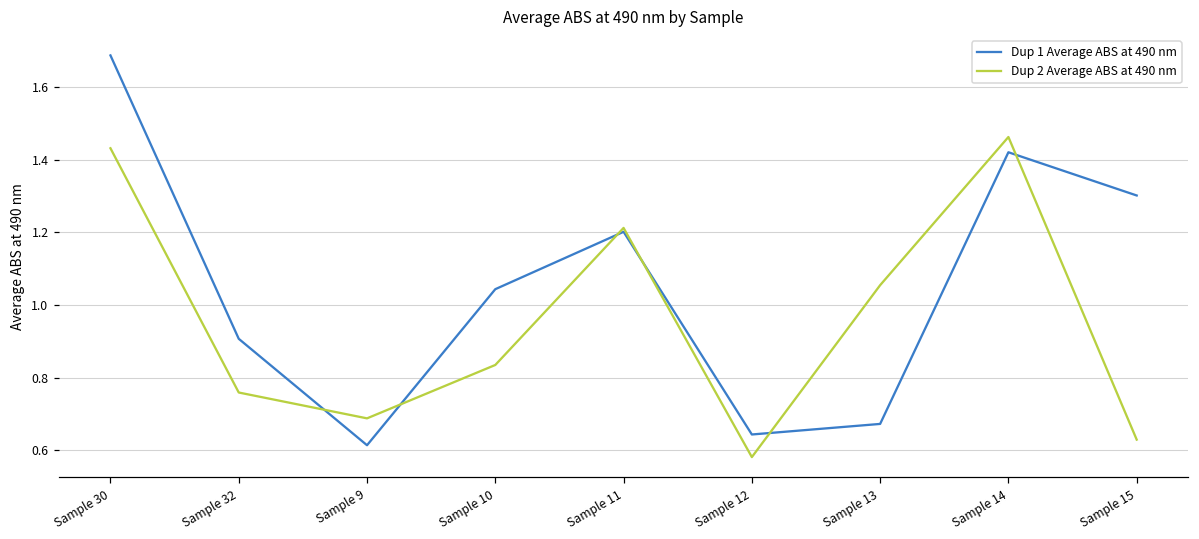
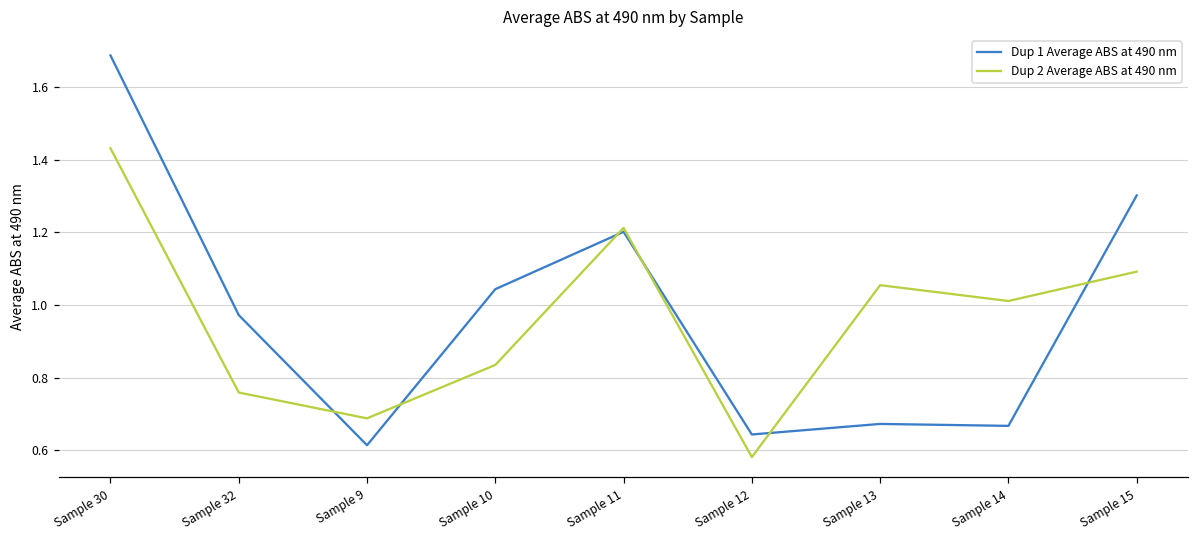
Dup 1 Average ABS at 490 nm, Sample 32: 0.91 -> 0.97
Dup 1 Average ABS at 490 nm, Sample 14: 1.42 -> 0.67
Dup 2 Average ABS at 490 nm, Sample 14: 1.46 -> 1.01
Dup 2 Average ABS at 490 nm, Sample 15: 0.63 -> 1.09
